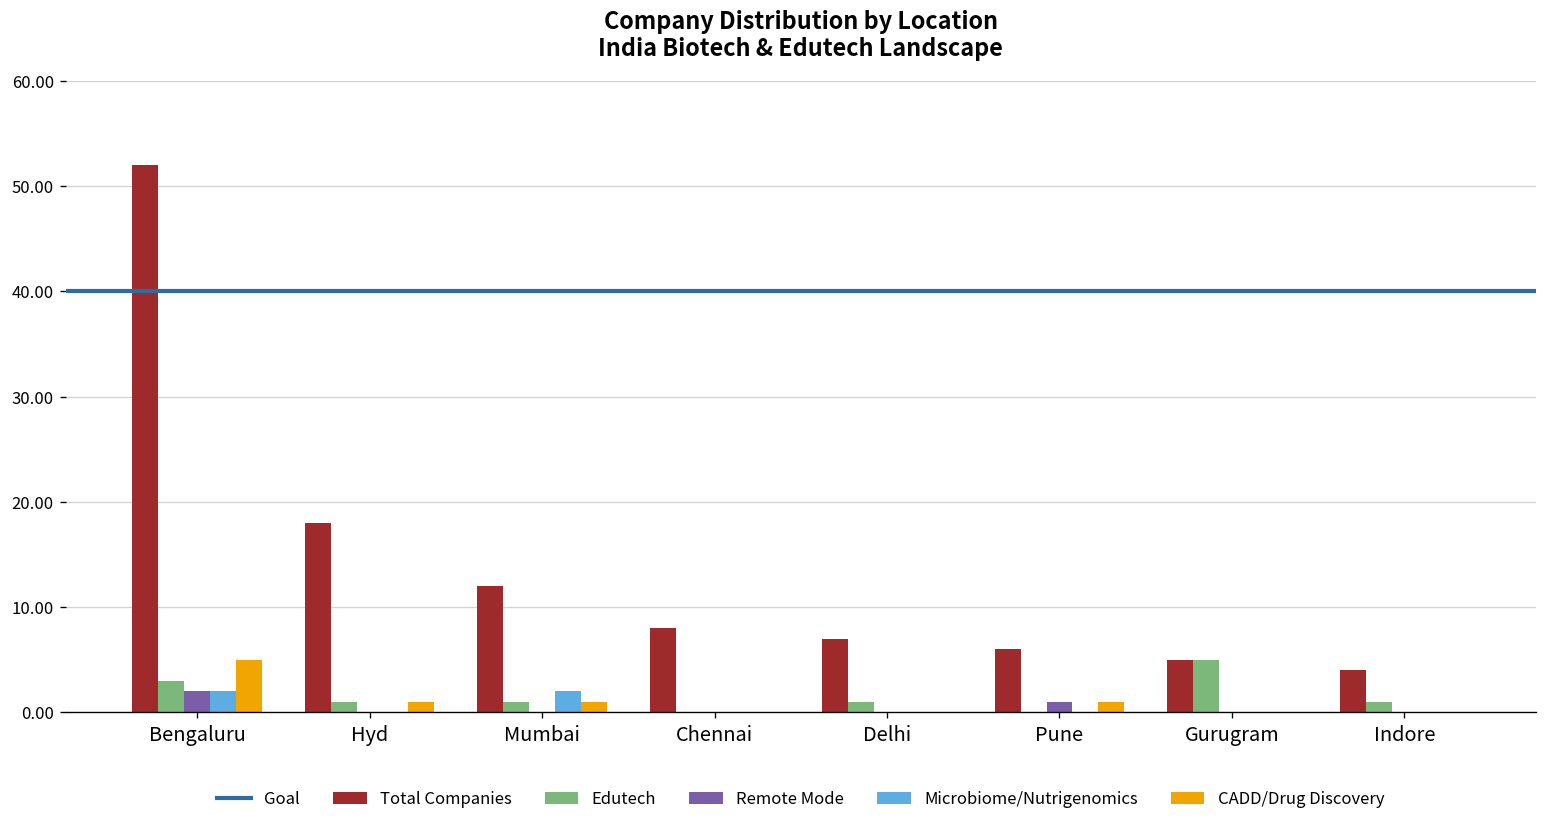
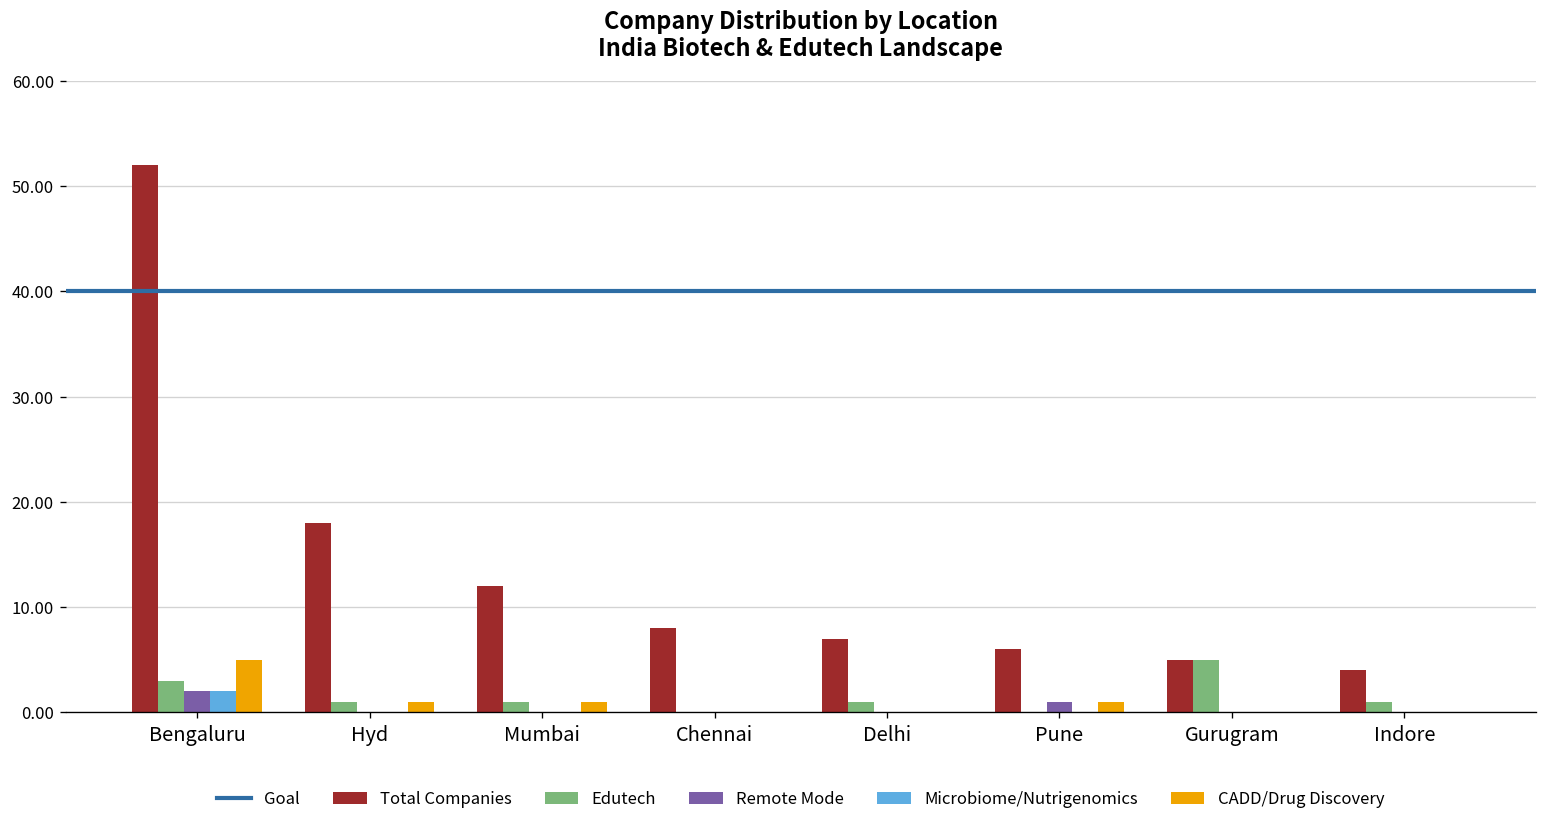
Microbiome/Nutrigenomics, Mumbai: 2 -> 0
